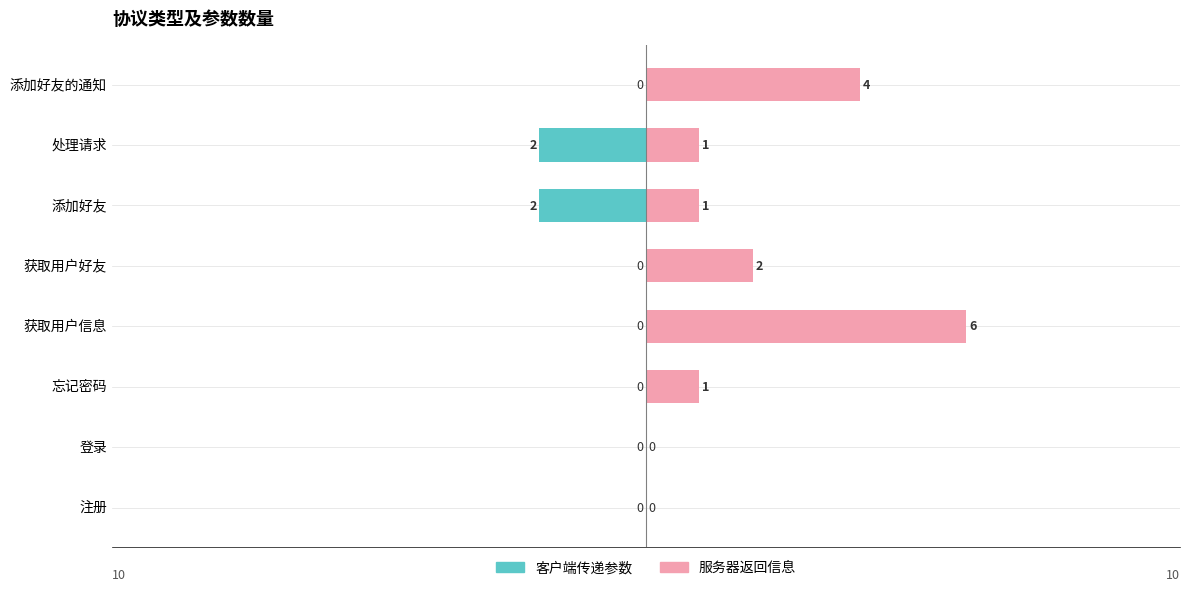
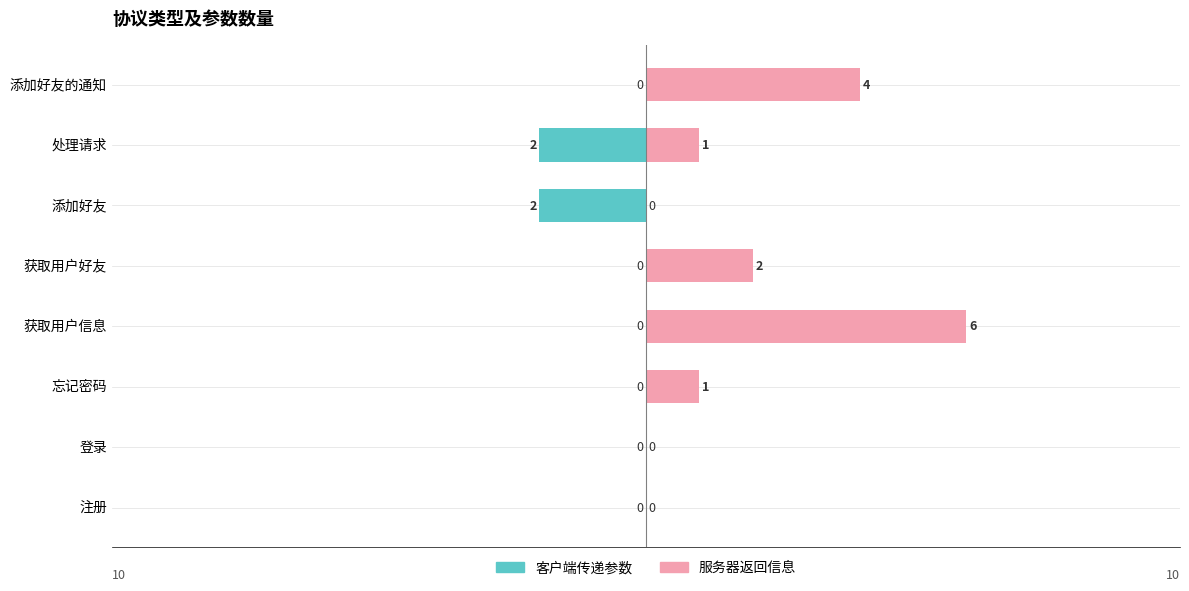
服务器返回信息, 添加好友: 1 -> 0
